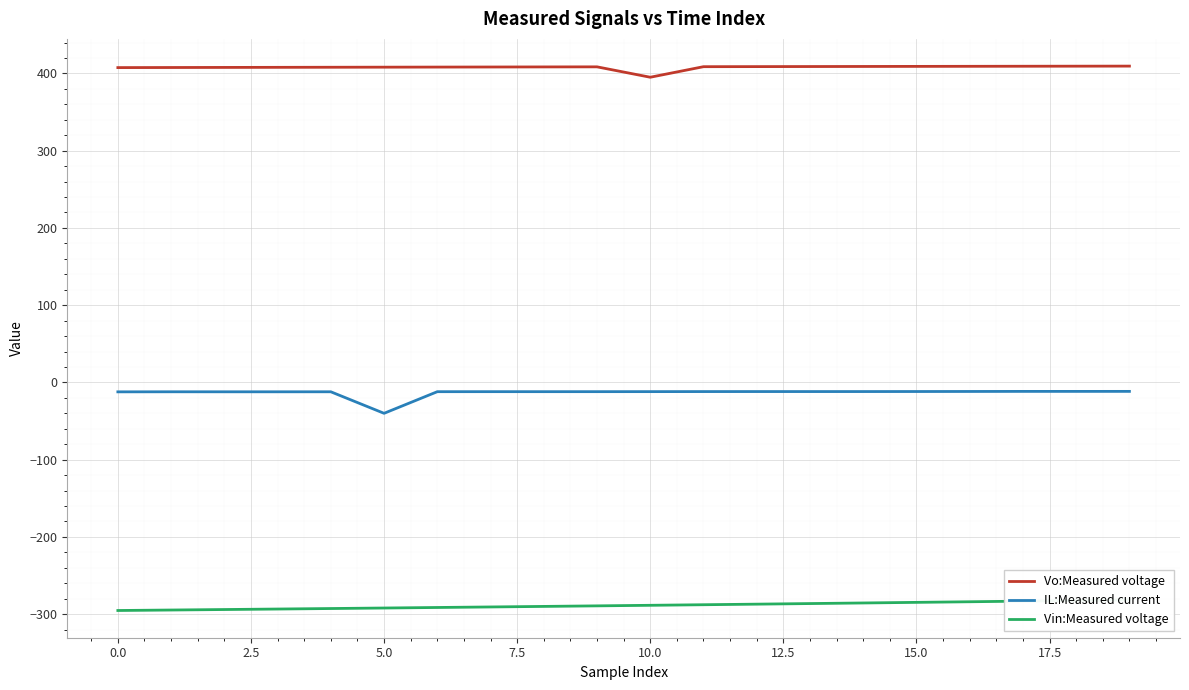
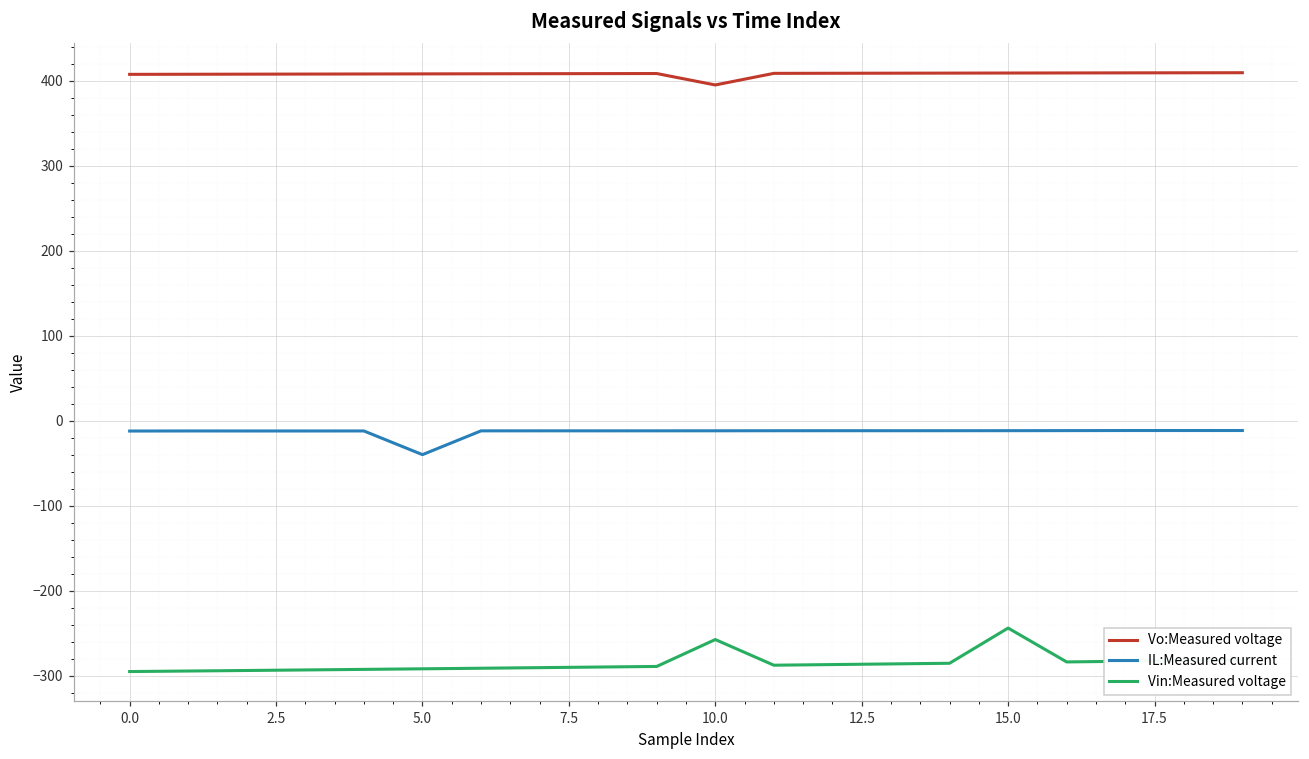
Vin:Measured voltage, 10.0: -290 -> -260
Vin:Measured voltage, 15.0: -280 -> -240
